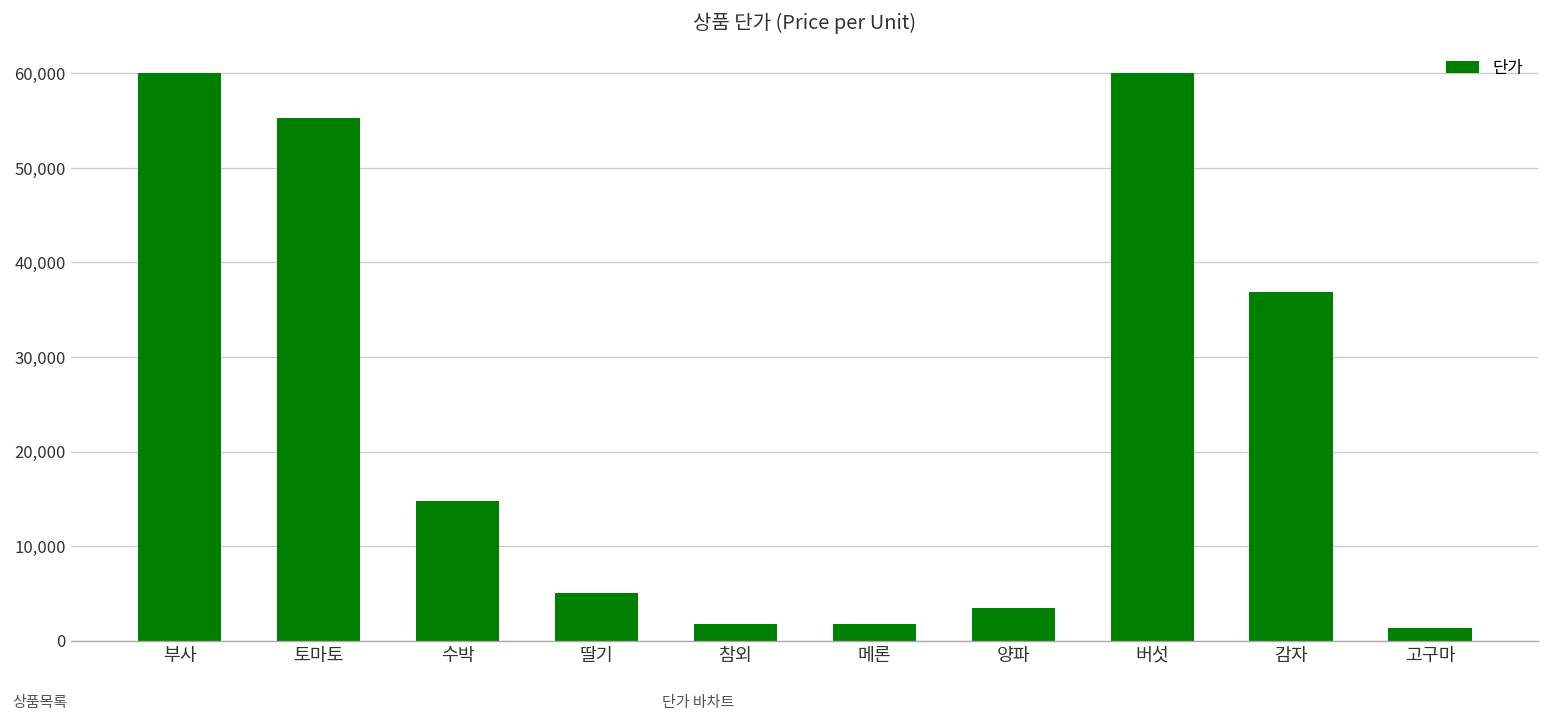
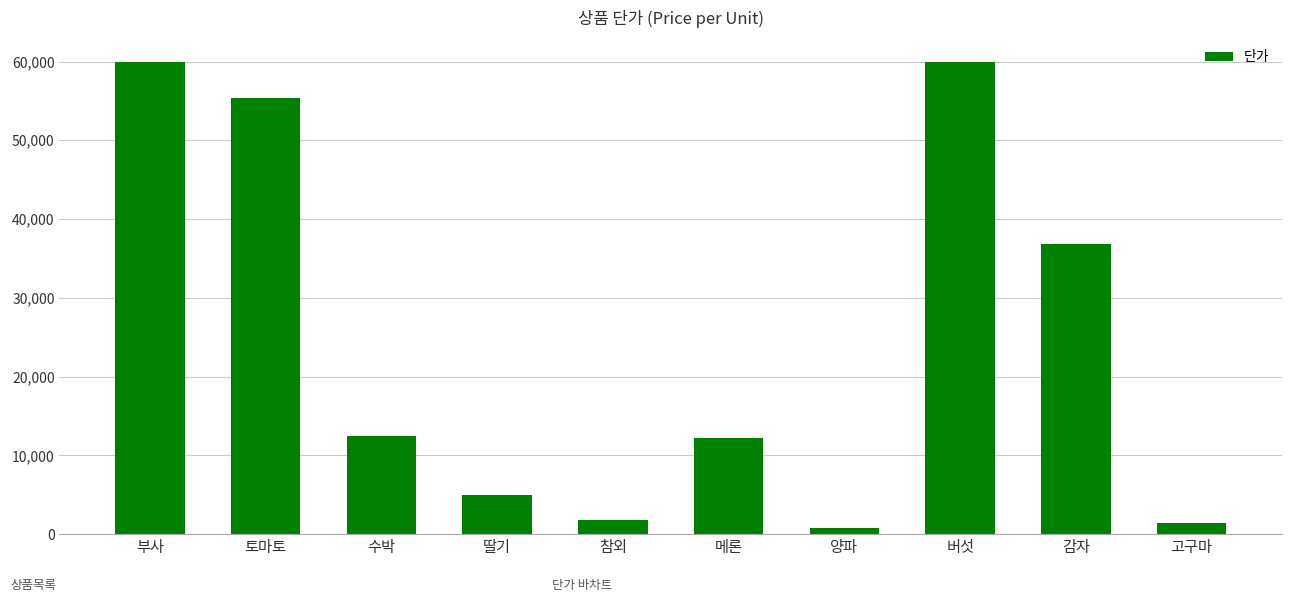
수박: 15,000 -> 13,000
메론: 2,000 -> 12,000
양파: 3,000 -> 1,000
